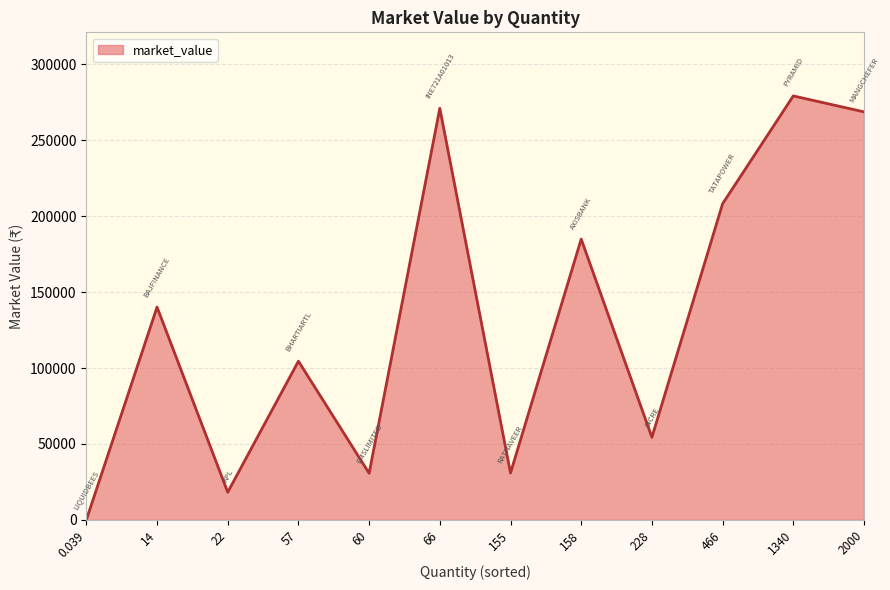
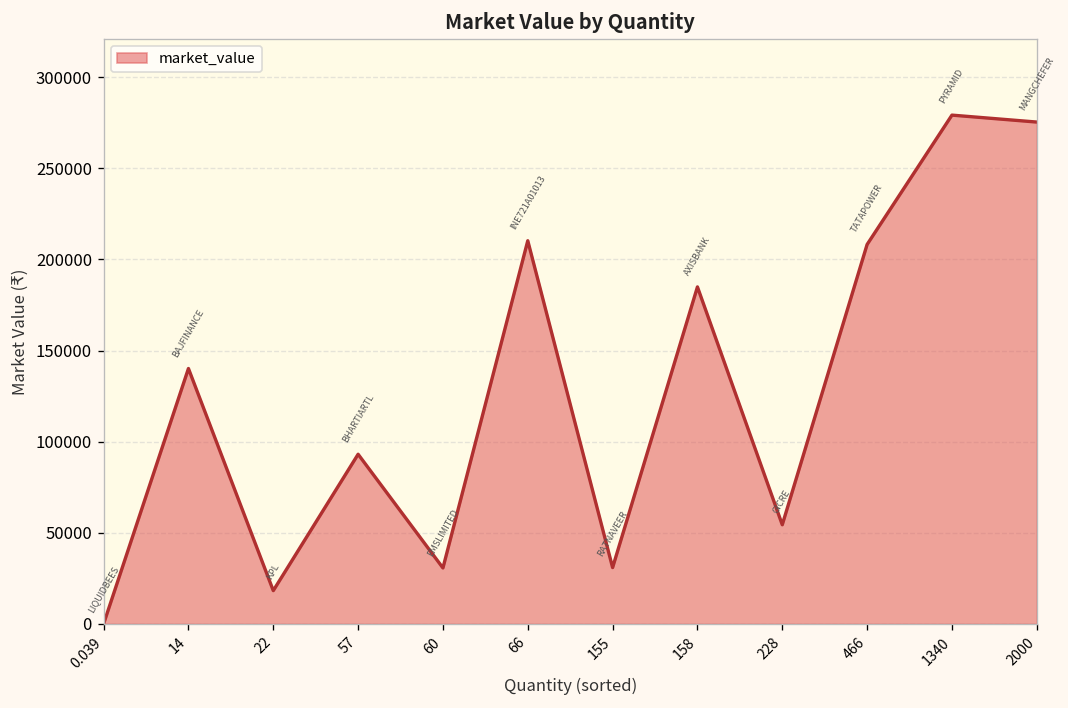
57: 105000 -> 93000
66: 271000 -> 210000
2000: 269000 -> 275000
